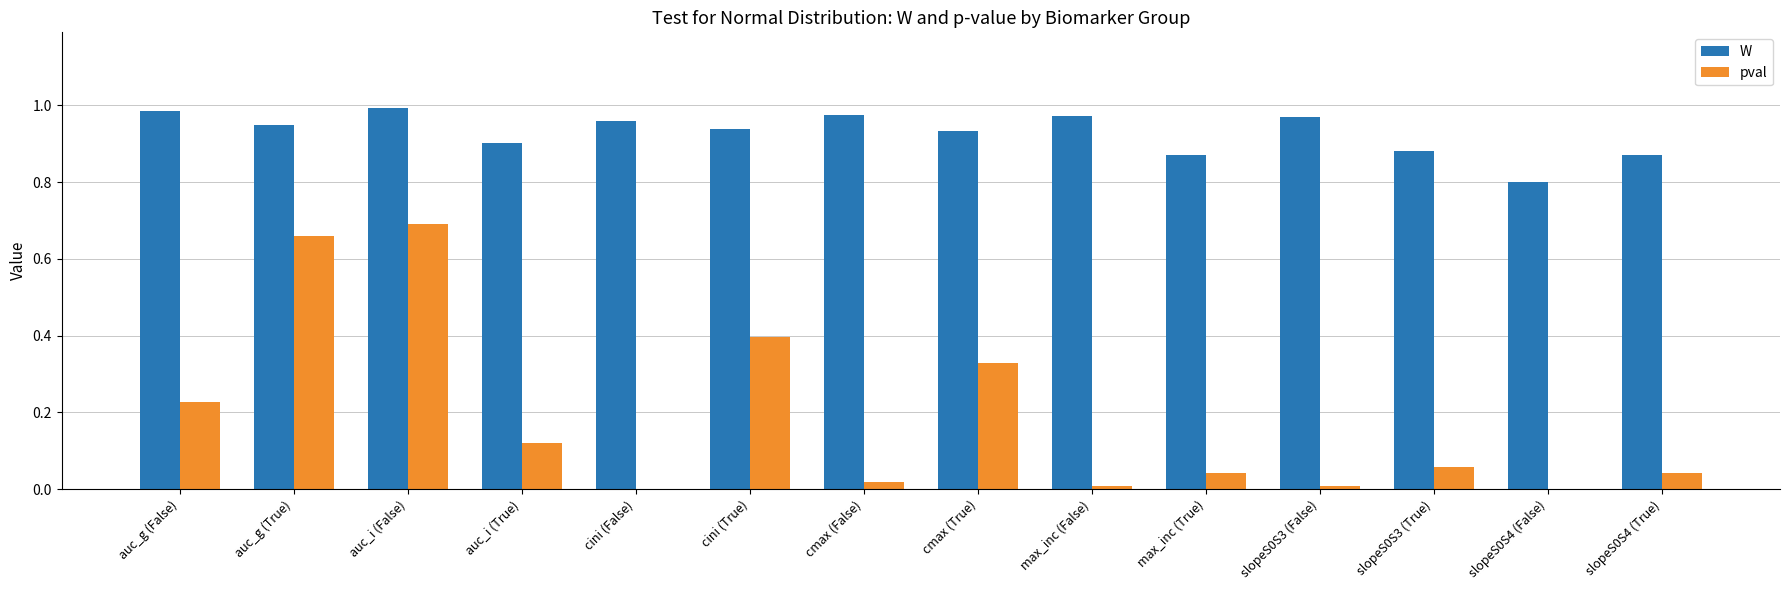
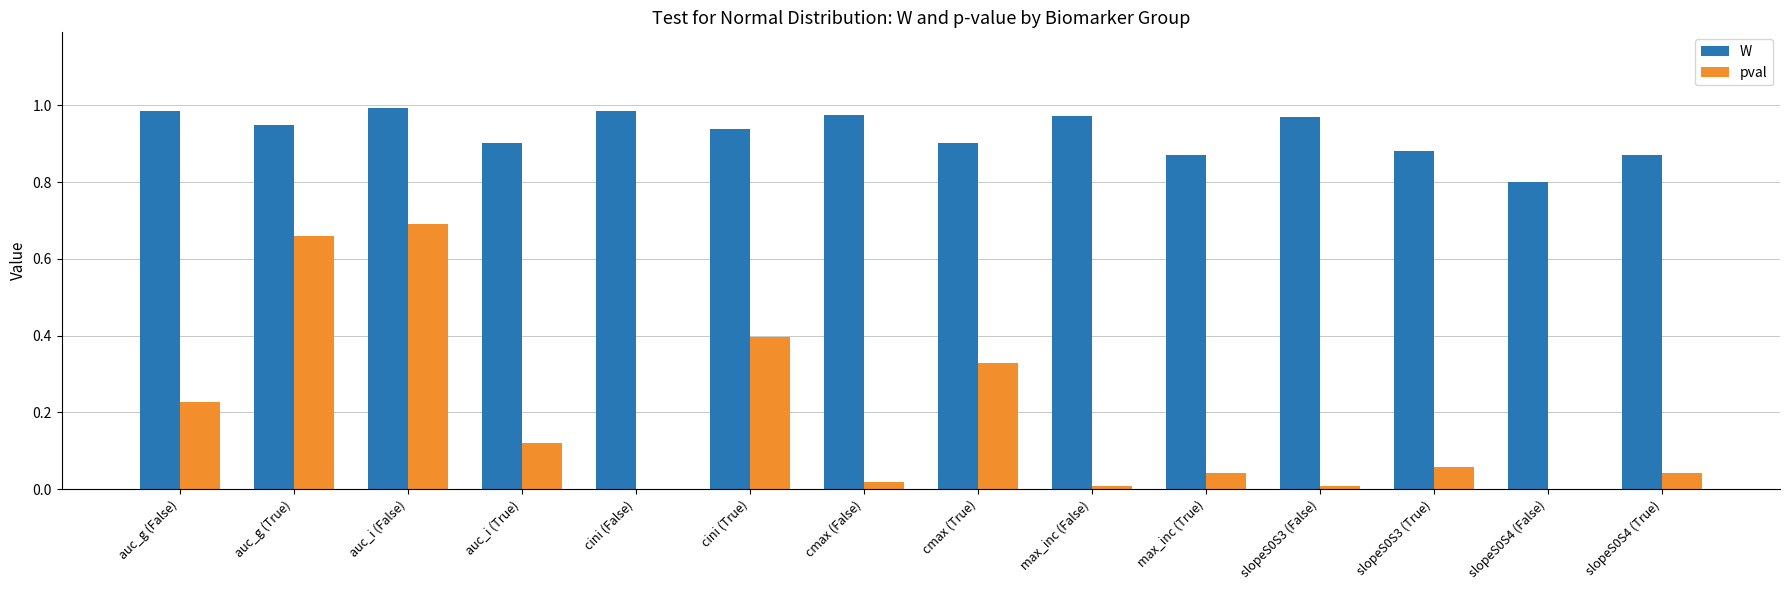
W, cini (False): 0.96 -> 0.99
W, cmax (True): 0.93 -> 0.90
